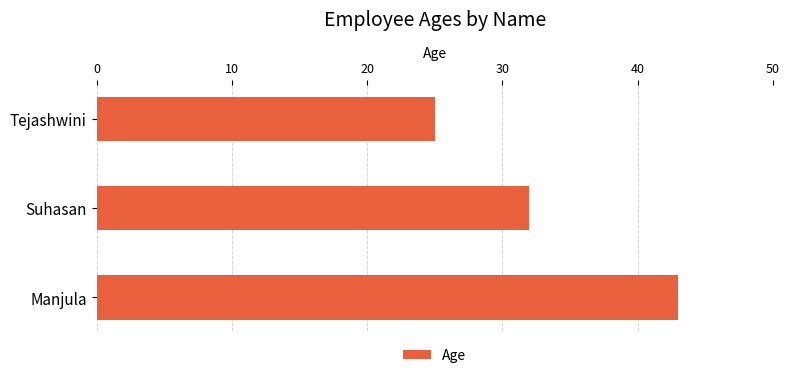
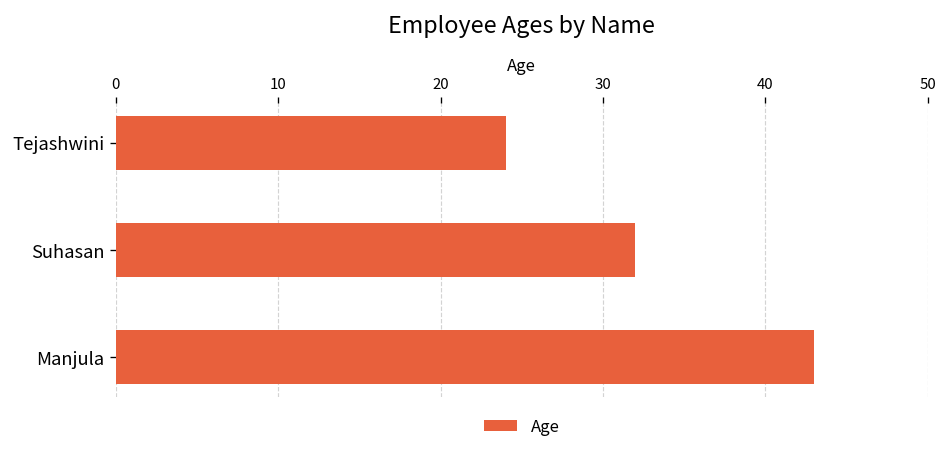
Tejashwini: 25 -> 24
